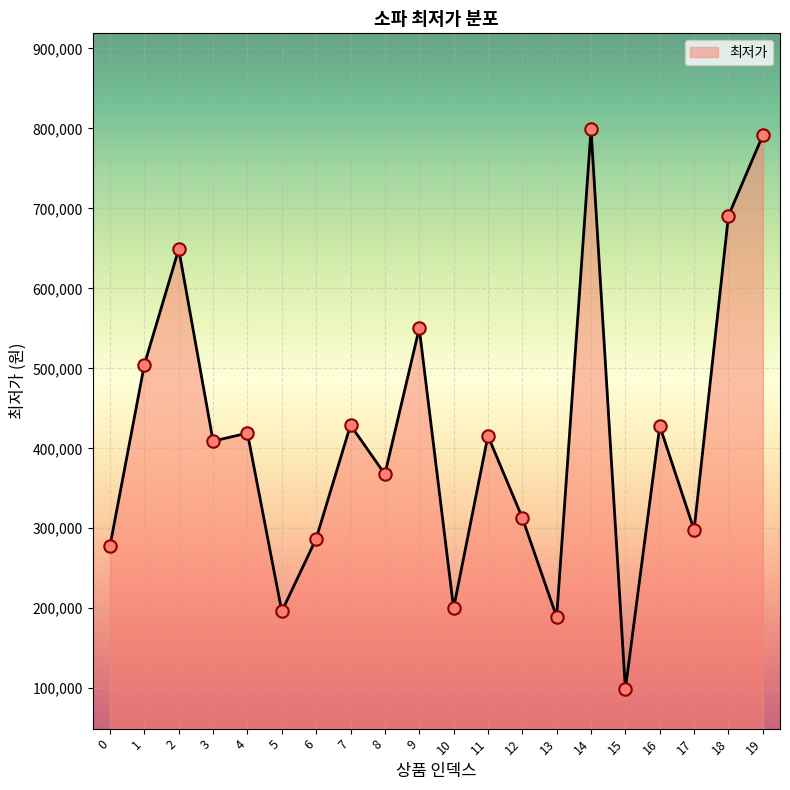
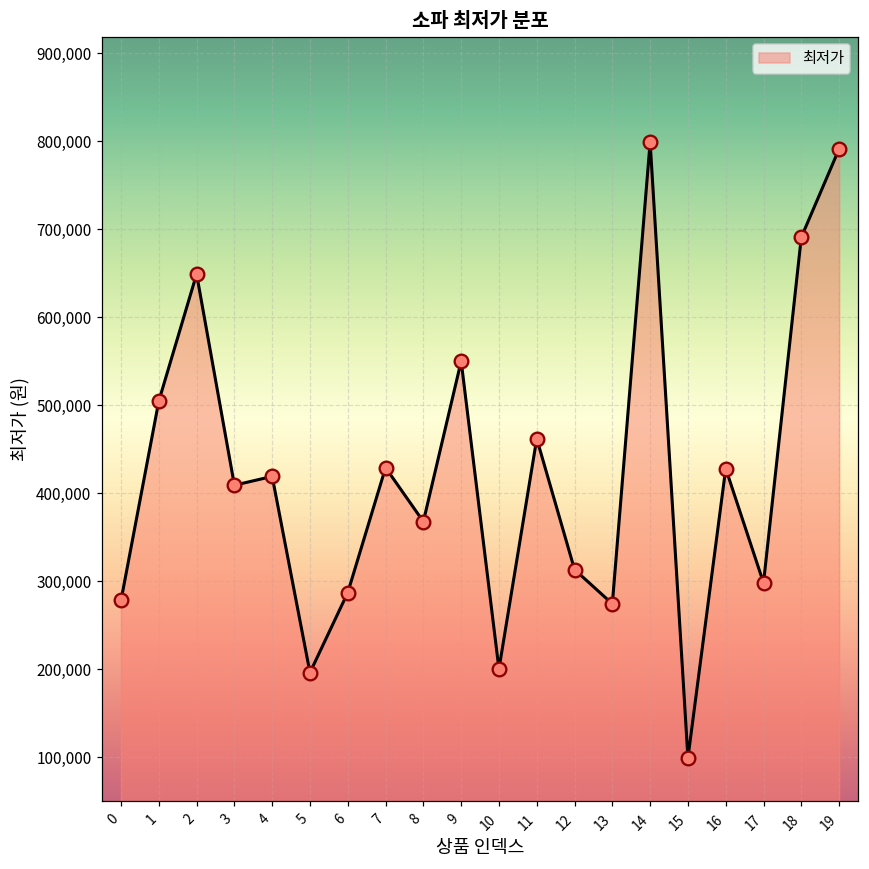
11: 420,000 -> 460,000
13: 190,000 -> 270,000
